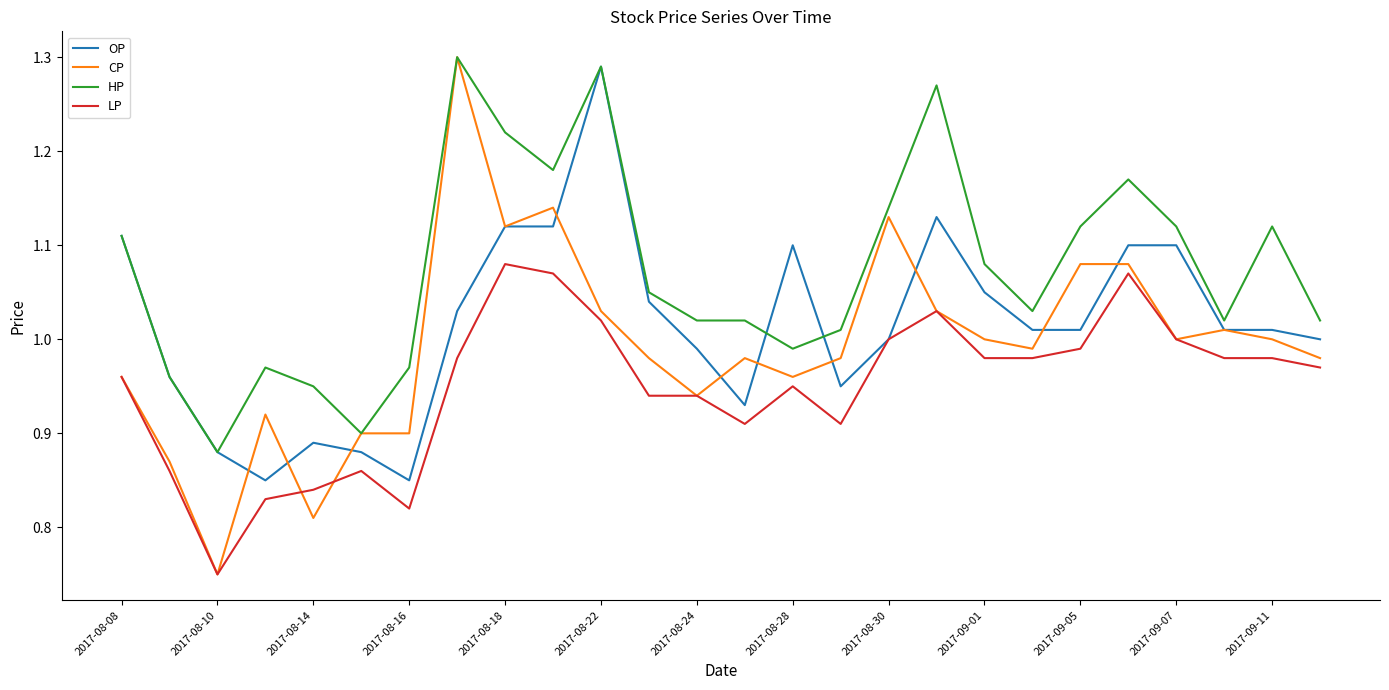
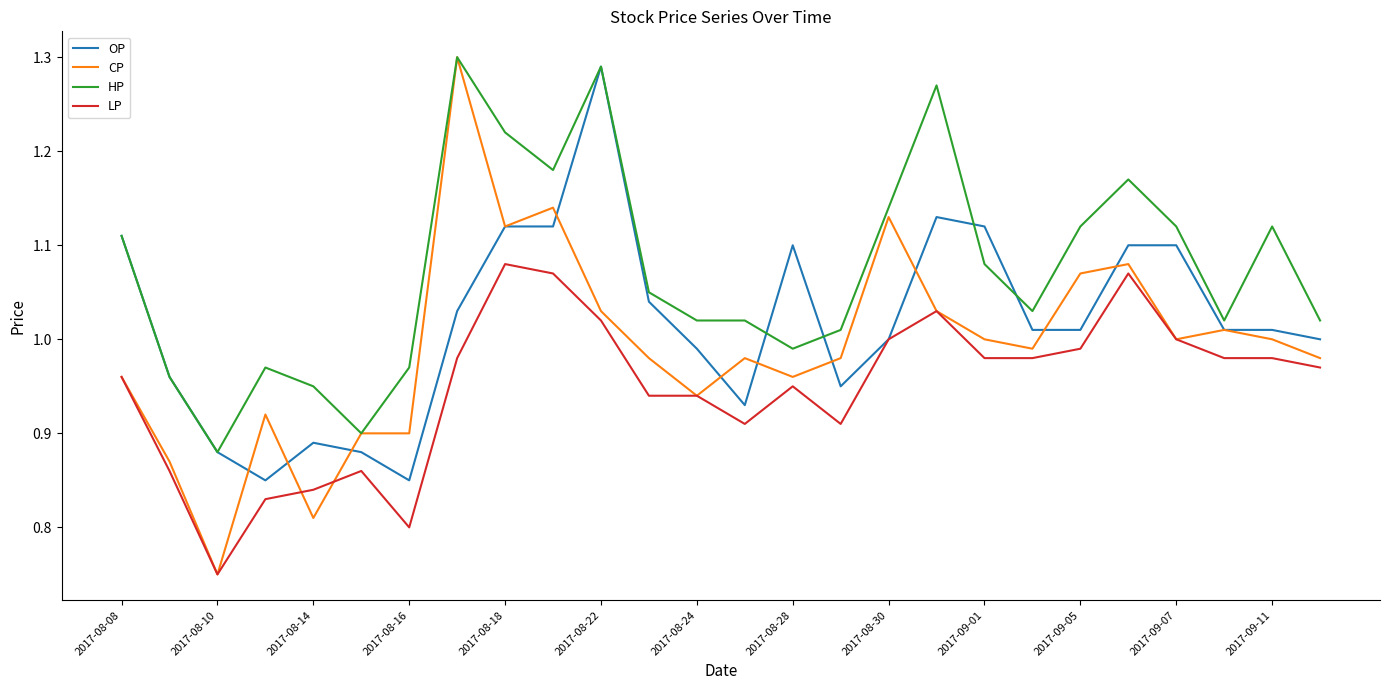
LP, 2017-08-16: 0.82 -> 0.80
OP, 2017-09-01: 1.05 -> 1.12
CP, 2017-09-05: 1.08 -> 1.07
